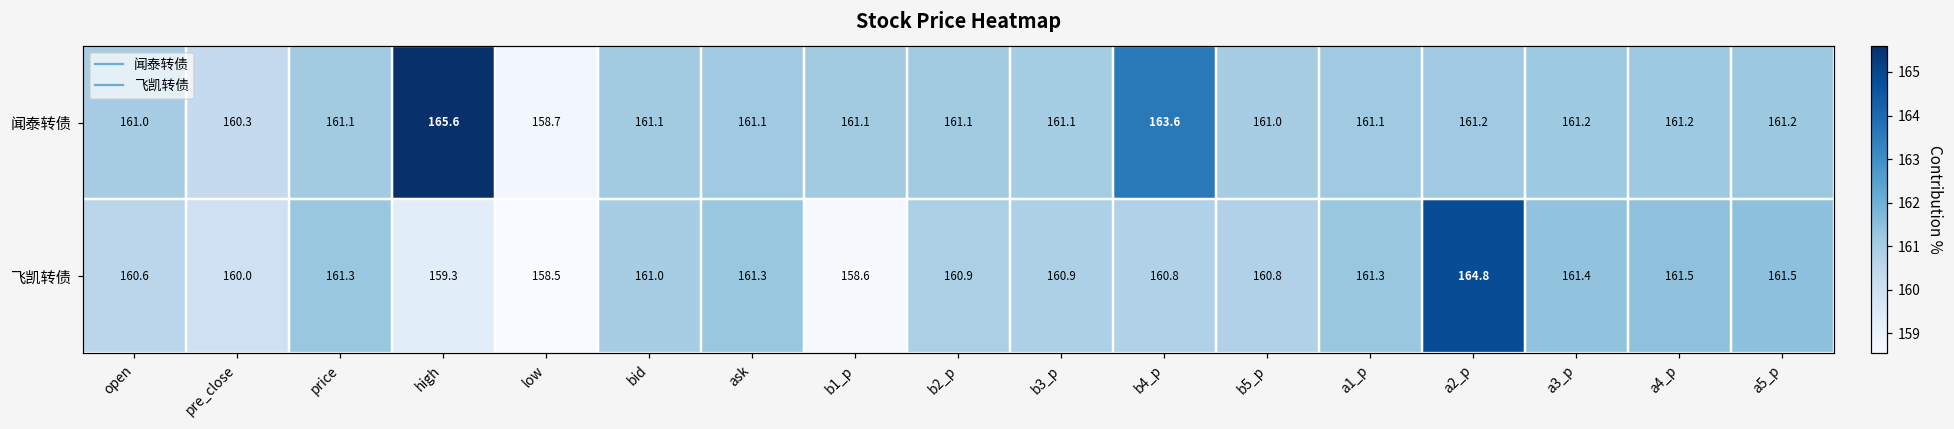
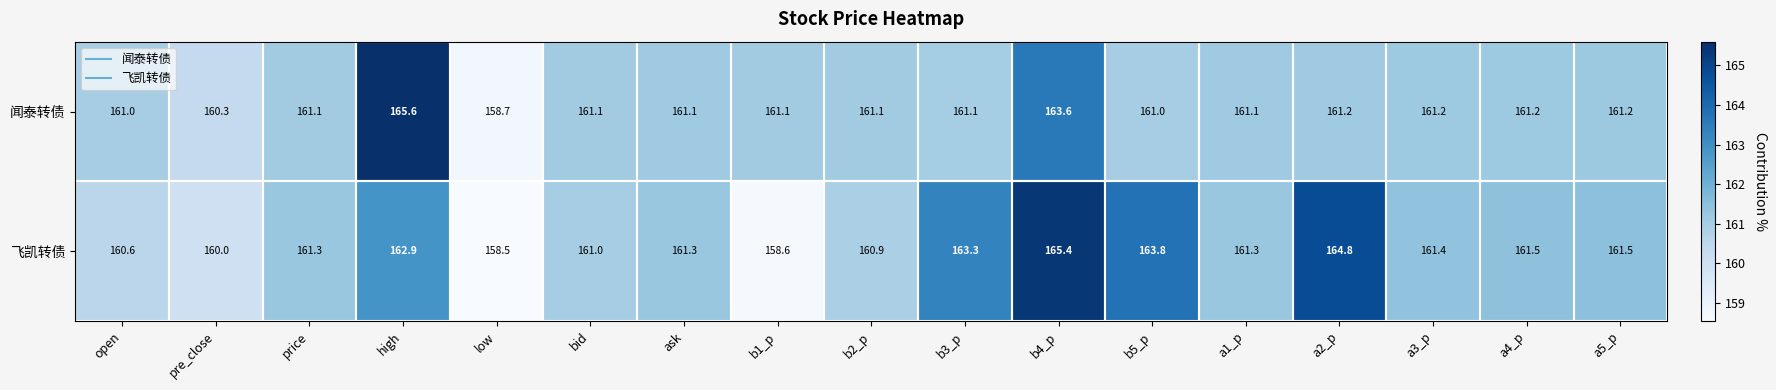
飞凯转债, high: 159.3 -> 162.9
飞凯转债, b3_p: 160.9 -> 163.3
飞凯转债, b4_p: 160.8 -> 165.4
飞凯转债, b5_p: 160.8 -> 163.8
